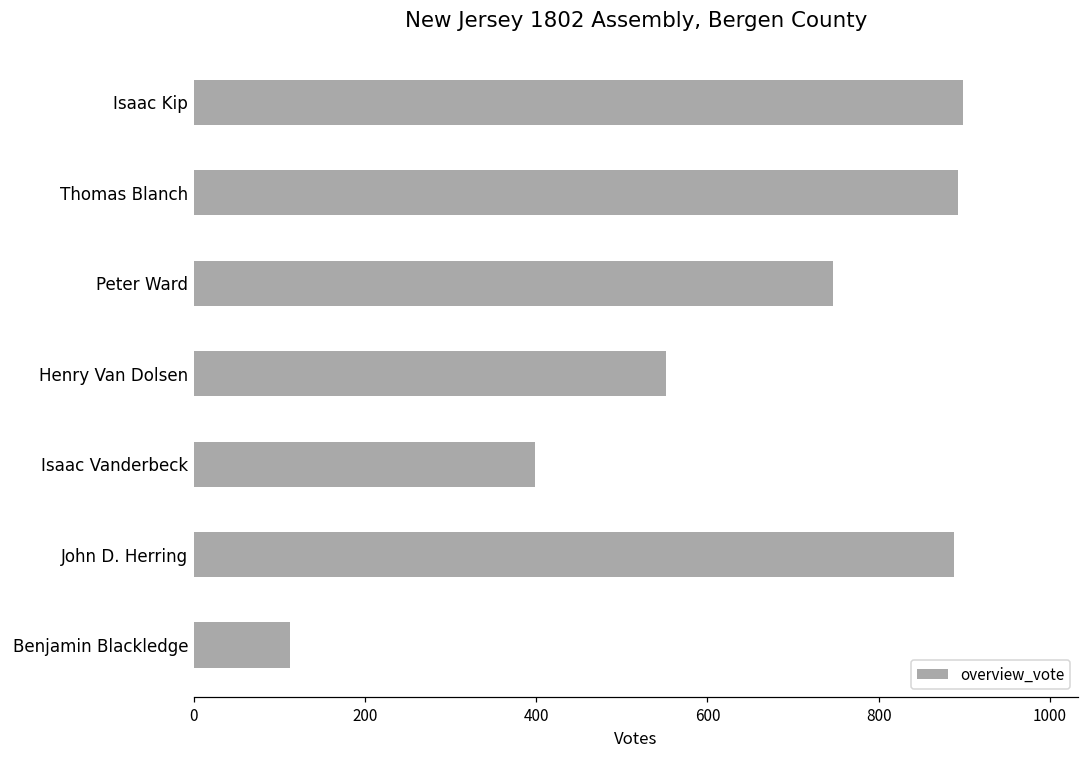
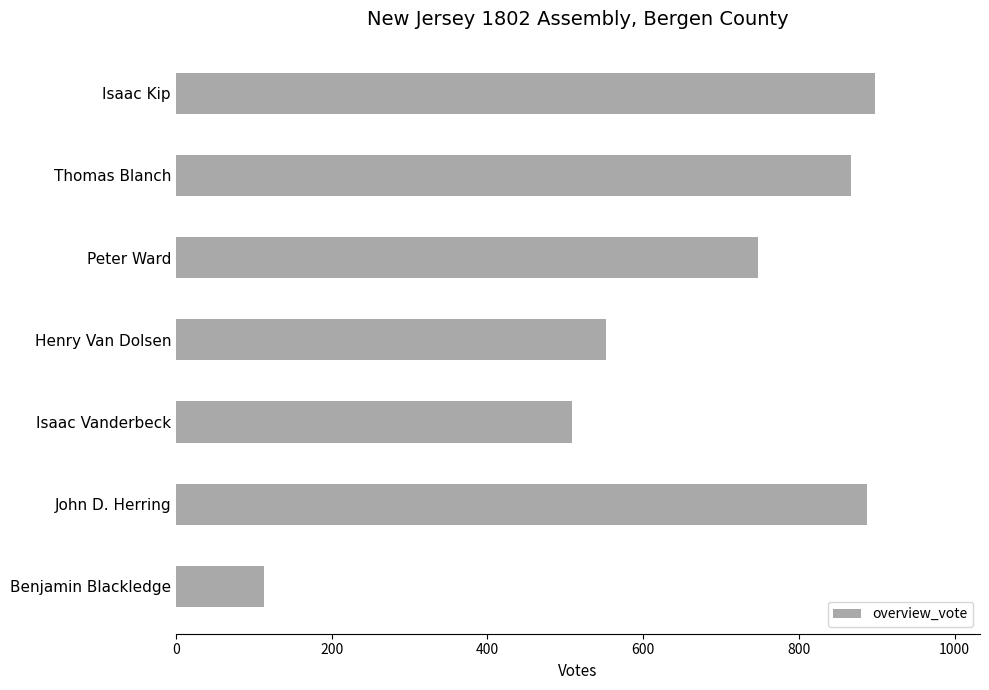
Thomas Blanch: 890 -> 870
Isaac Vanderbeck: 400 -> 510
